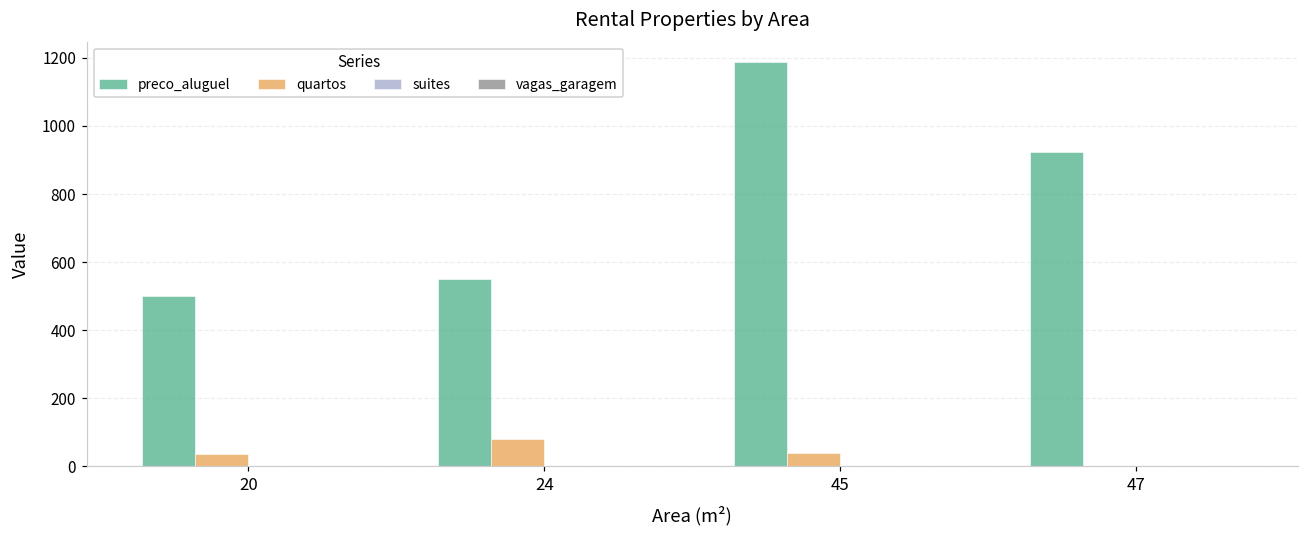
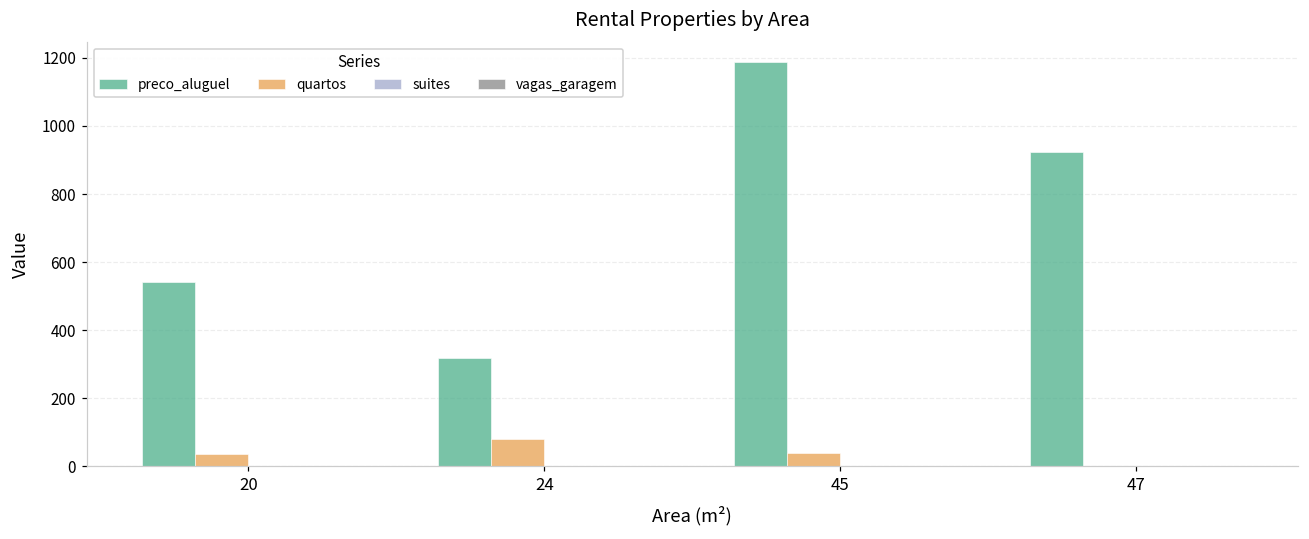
preco_aluguel, 20: 500 -> 540
preco_aluguel, 24: 550 -> 320
